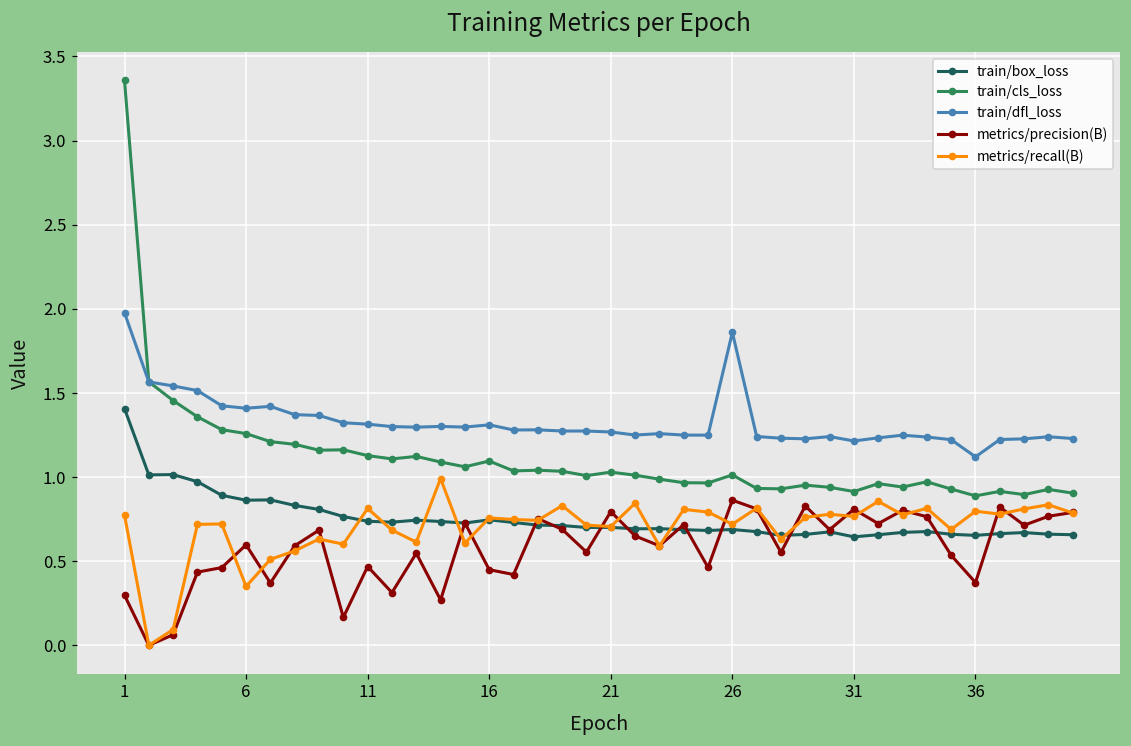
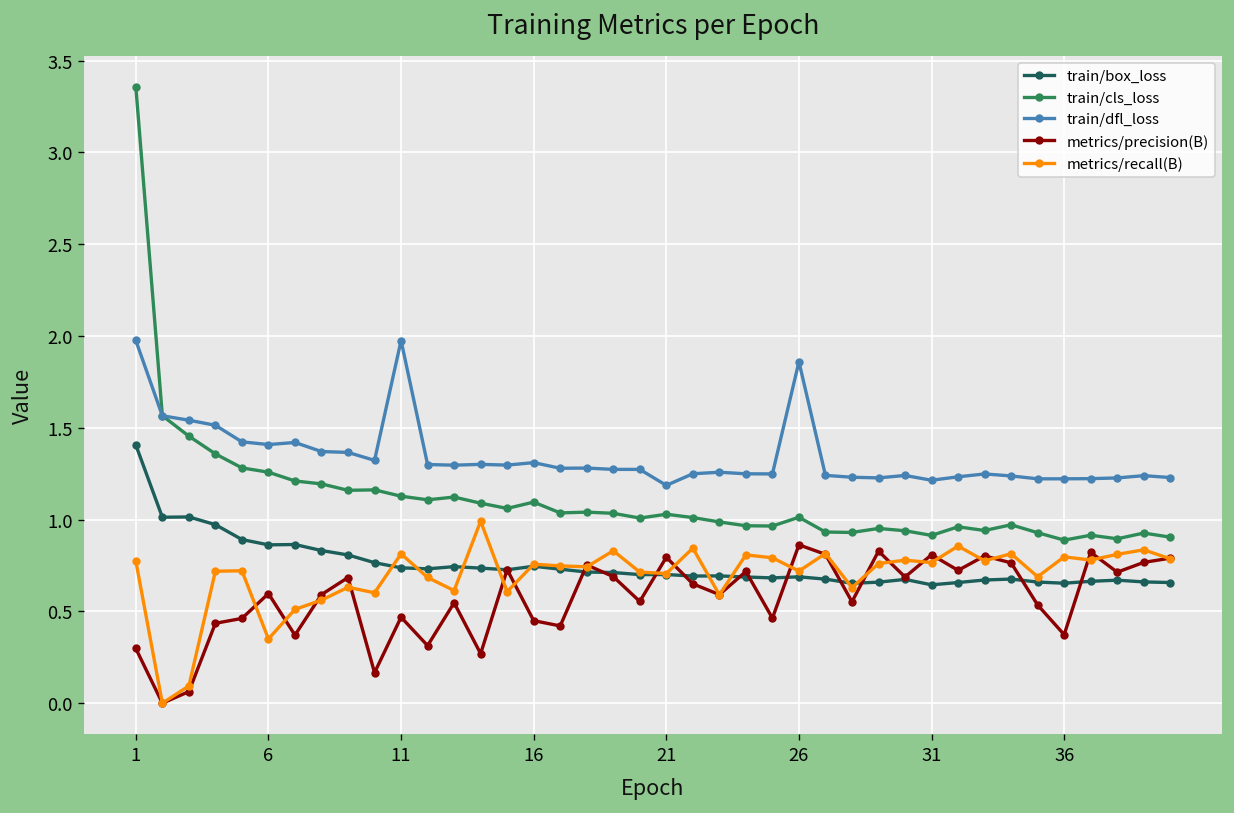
train/dfl_loss, 11: 1.31 -> 1.98
train/dfl_loss, 21: 1.27 -> 1.19
train/dfl_loss, 36: 1.12 -> 1.22
